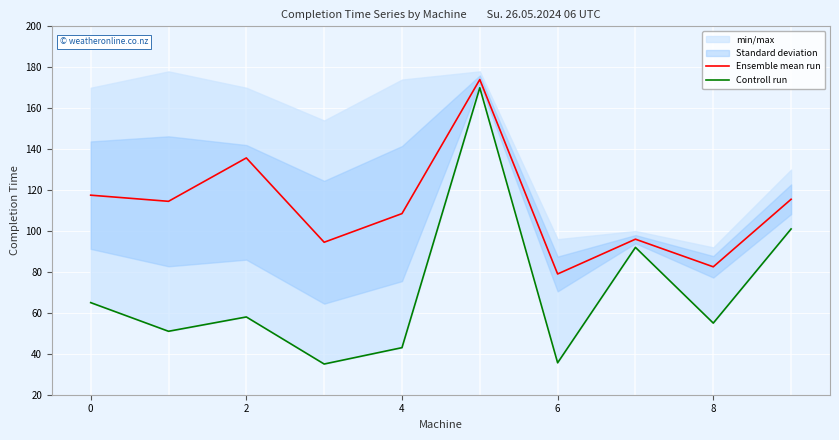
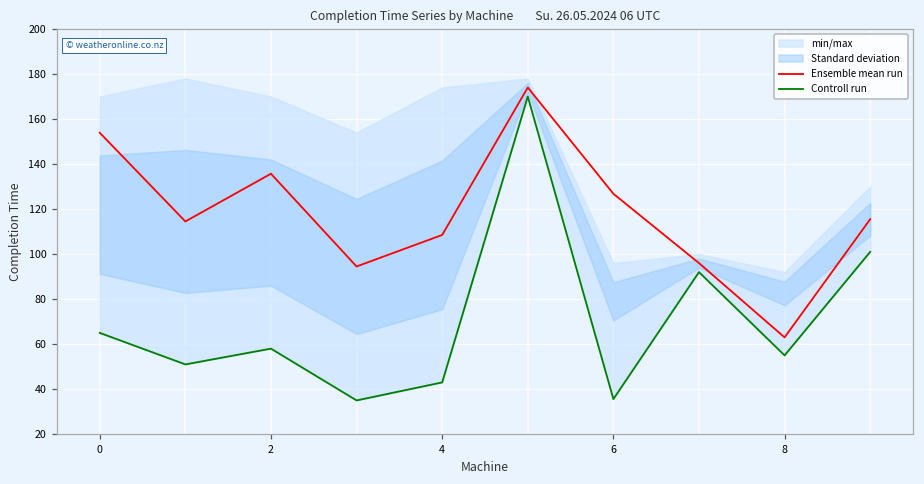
Ensemble mean run, 0: 118 -> 154
Ensemble mean run, 6: 79 -> 127
Ensemble mean run, 8: 83 -> 63
